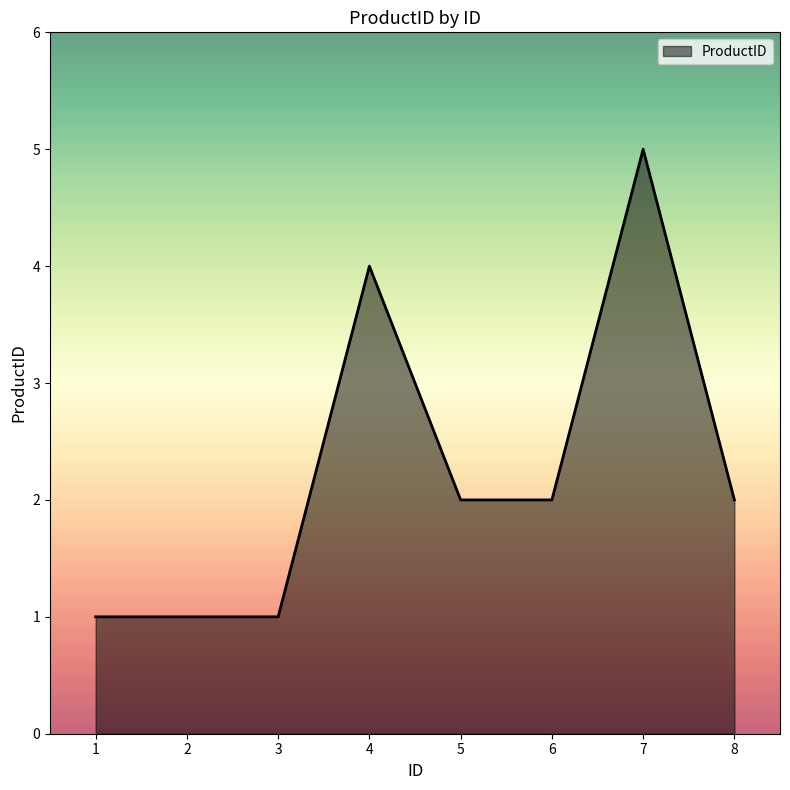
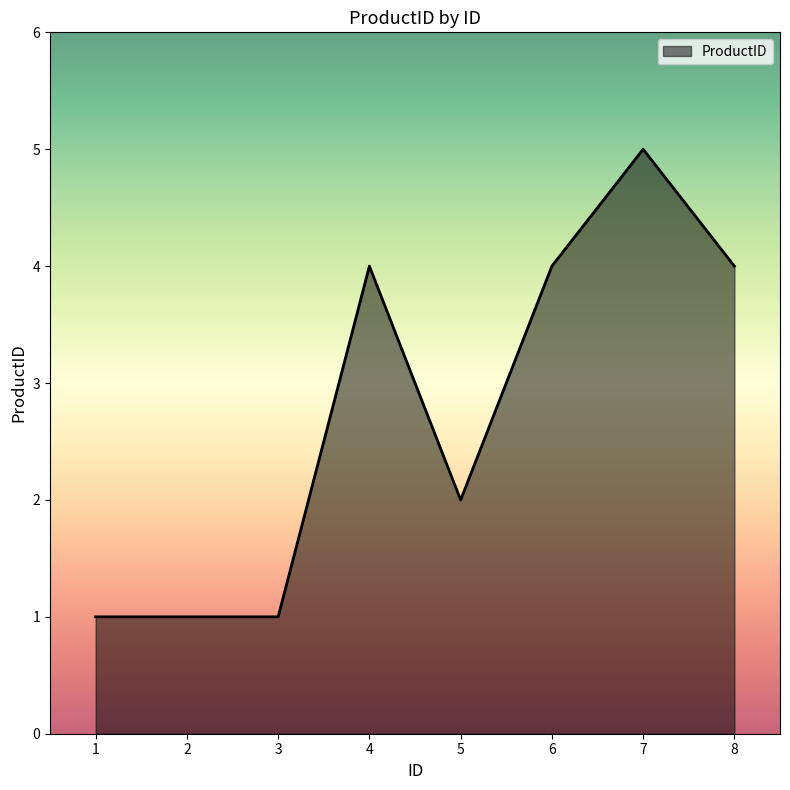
6: 2 -> 4
8: 2 -> 4
